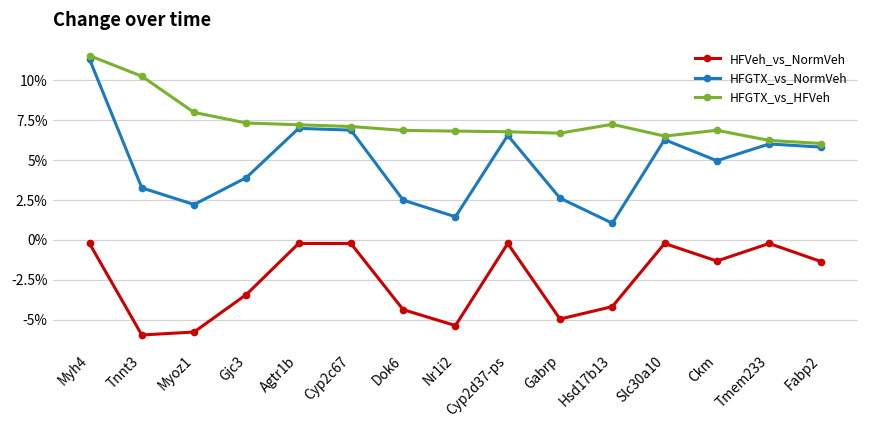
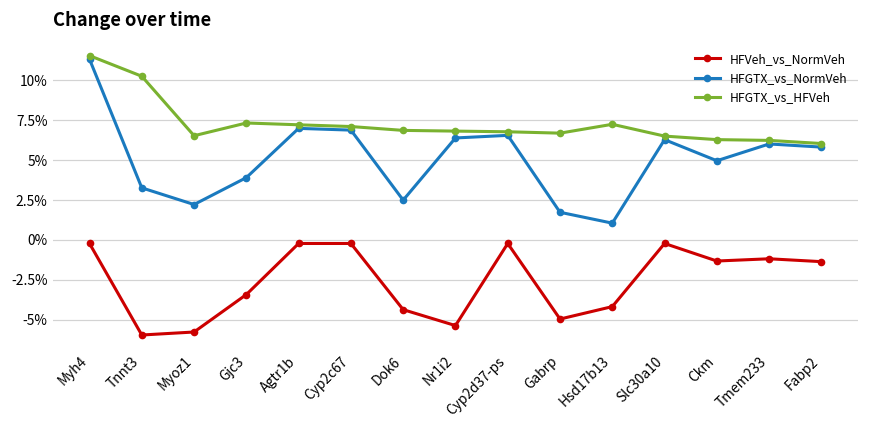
HFGTX_vs_HFVeh, Myoz1: 8.0% -> 6.5%
HFGTX_vs_NormVeh, Nr1i2: 1.5% -> 6.4%
HFGTX_vs_NormVeh, Gabrp: 2.6% -> 1.7%
HFGTX_vs_HFVeh, Ckm: 6.9% -> 6.3%
HFVeh_vs_NormVeh, Tmem233: -0.2% -> -1.2%
